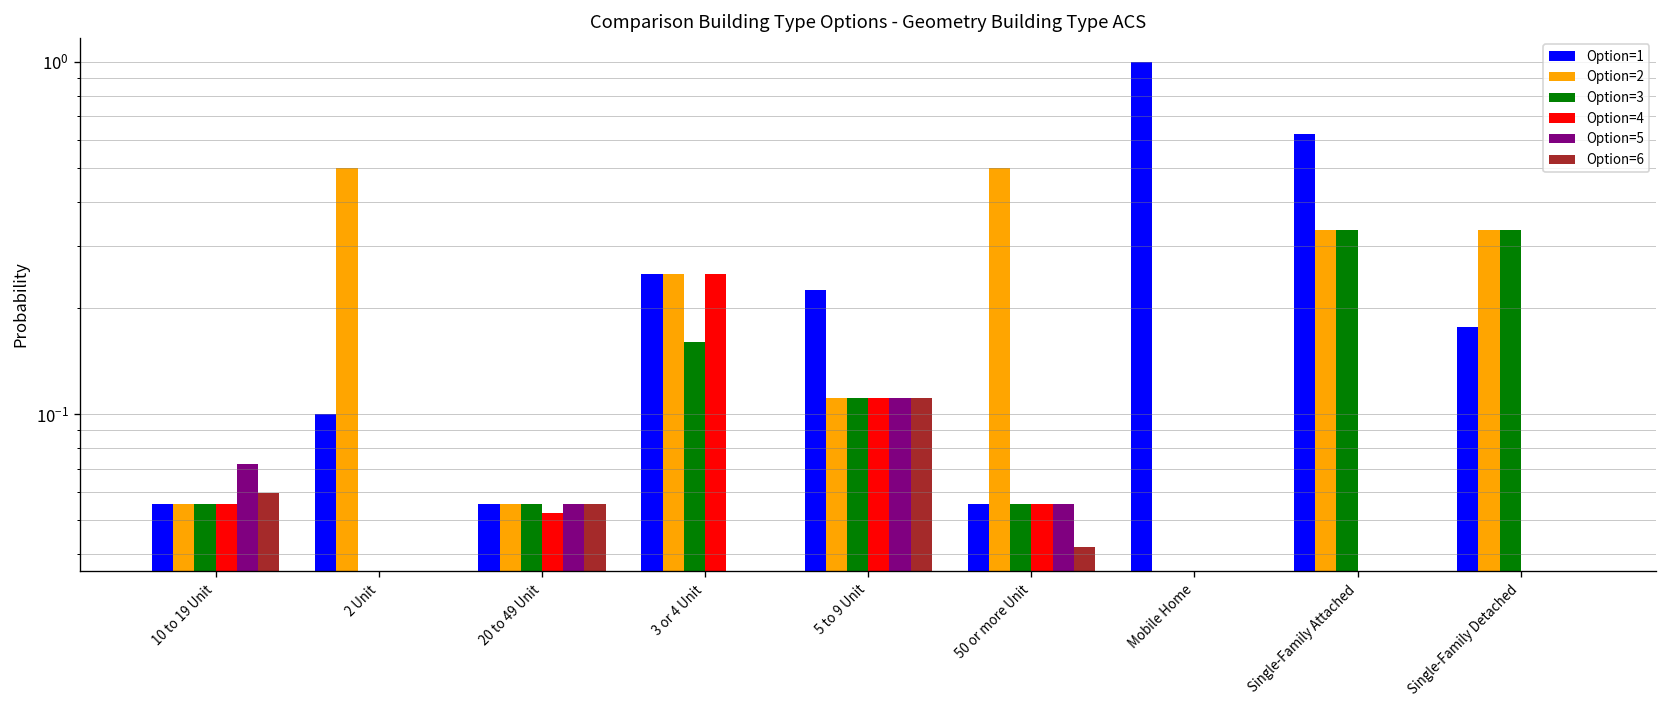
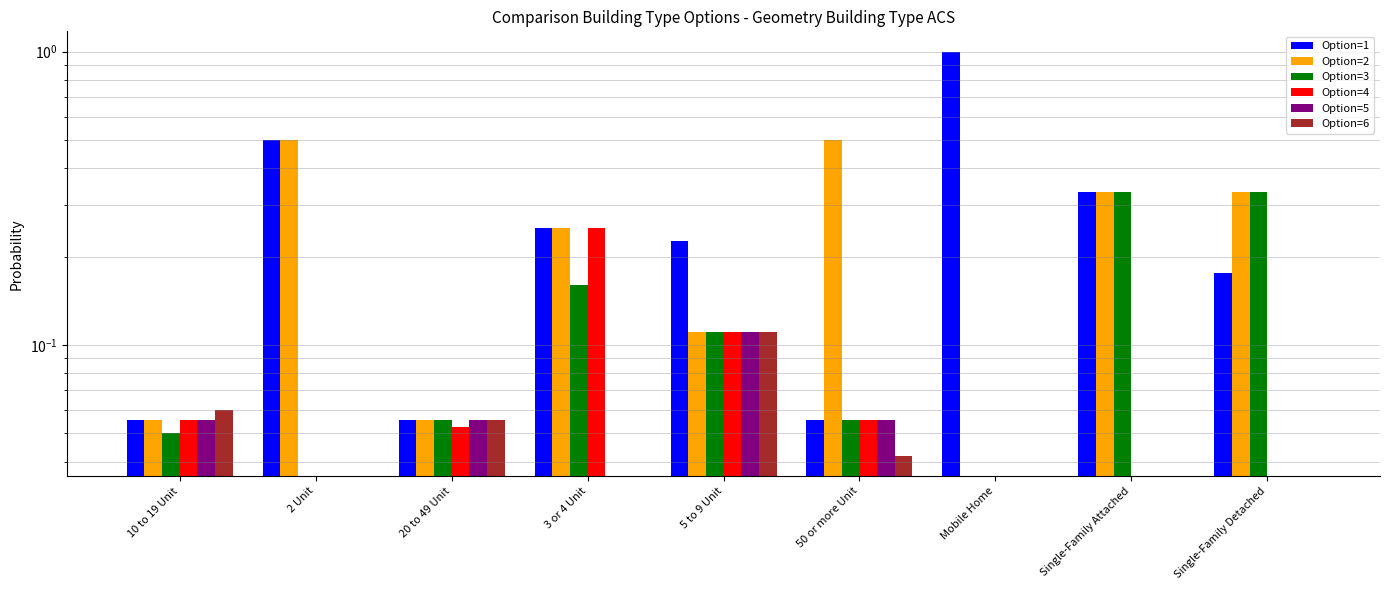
Option=3, 10 to 19 Unit: 0.056 -> 0.050
Option=5, 10 to 19 Unit: 0.072 -> 0.056
Option=1, 2 Unit: 0.1 -> 0.5
Option=1, Single-Family Attached: 0.62 -> 0.33
